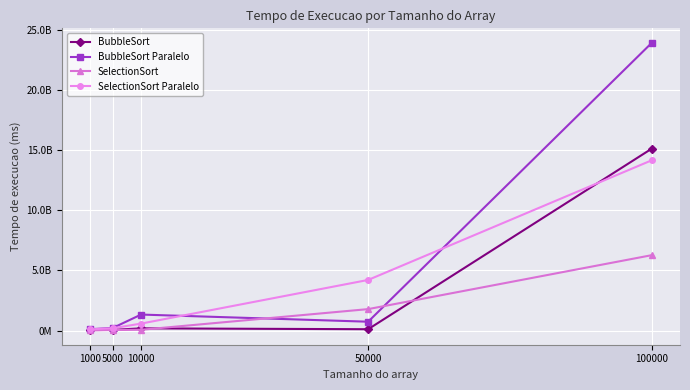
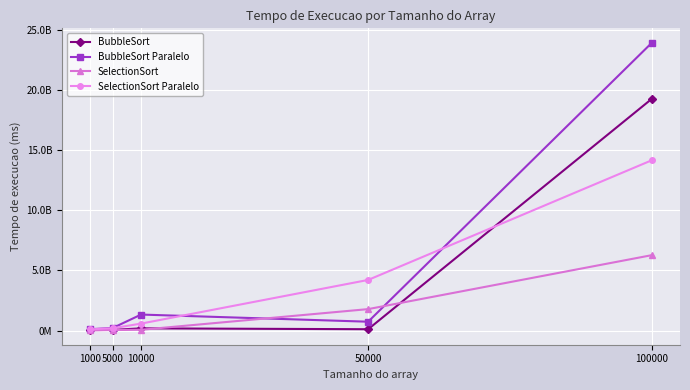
BubbleSort, 100000: 15200000000 -> 19300000000
